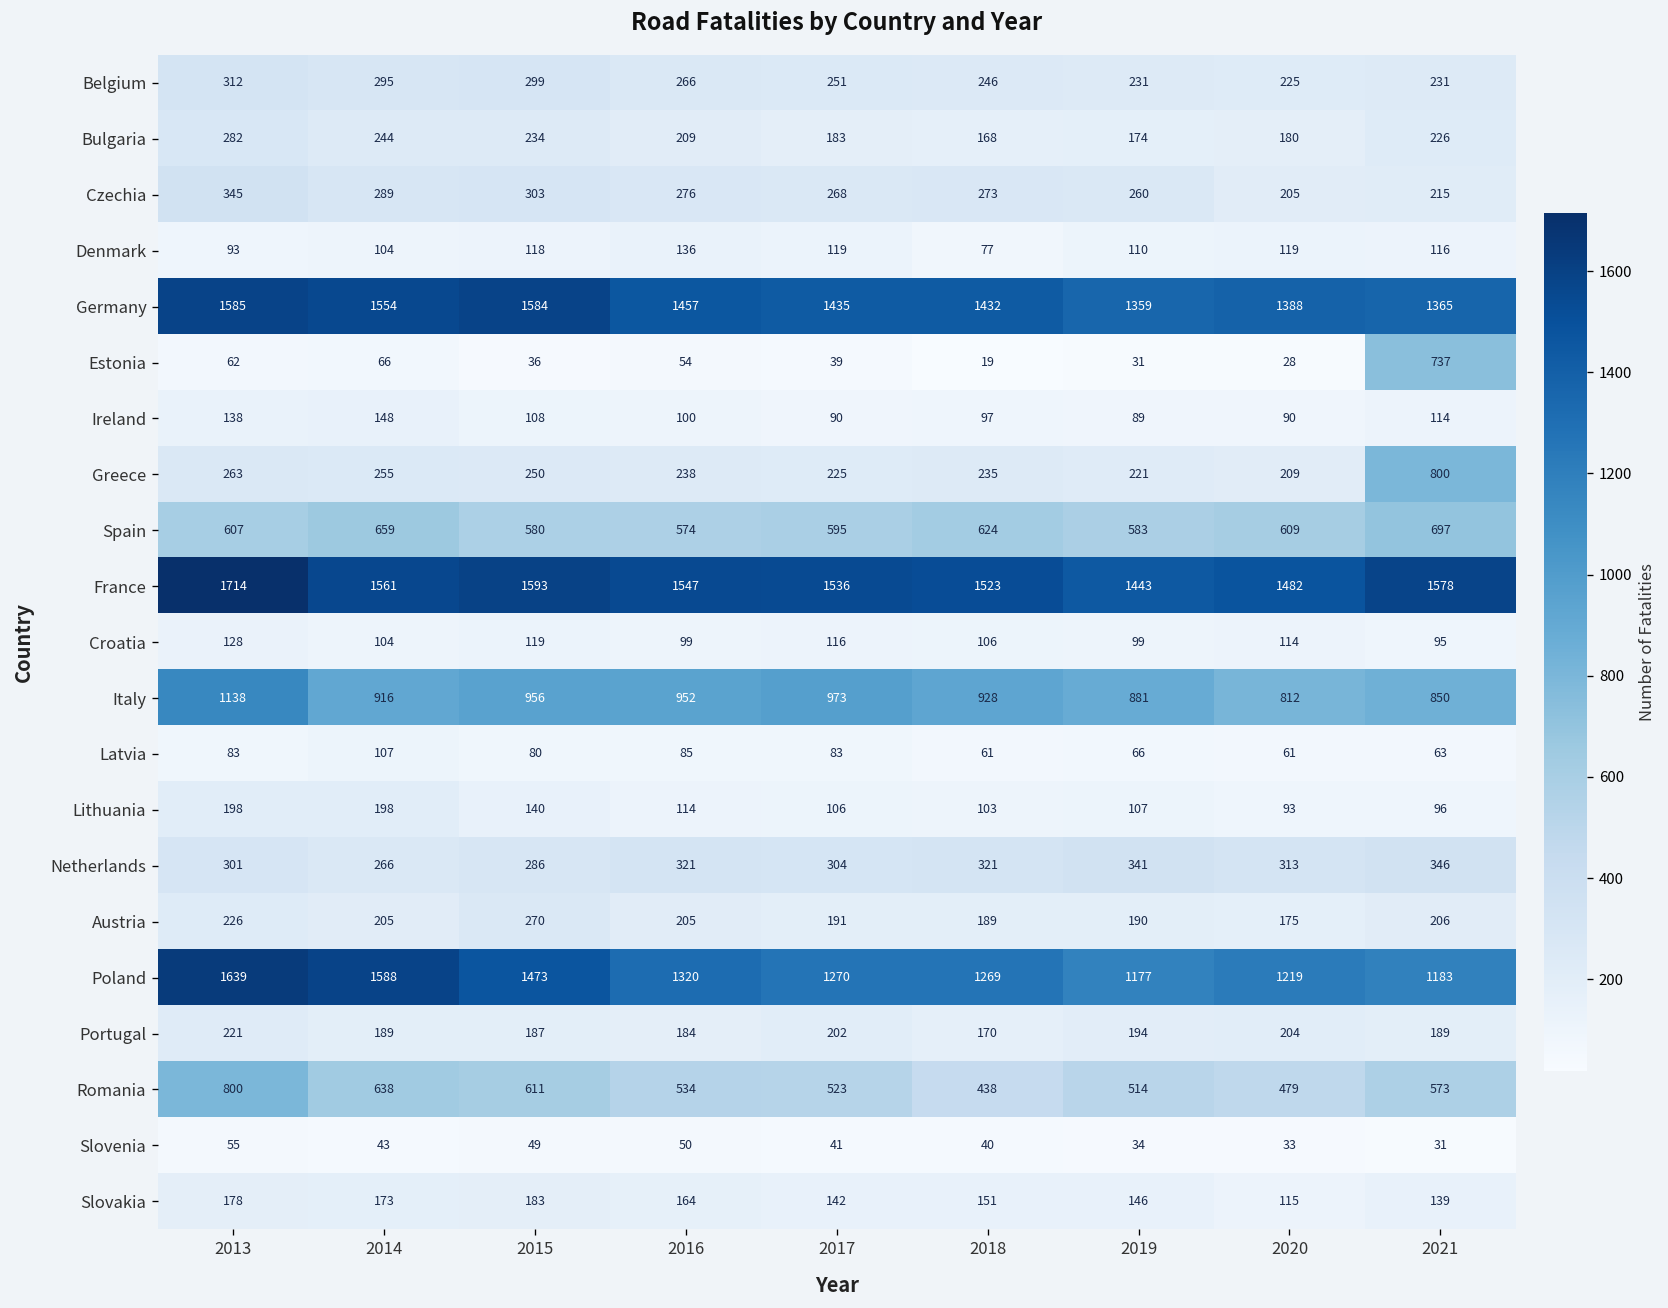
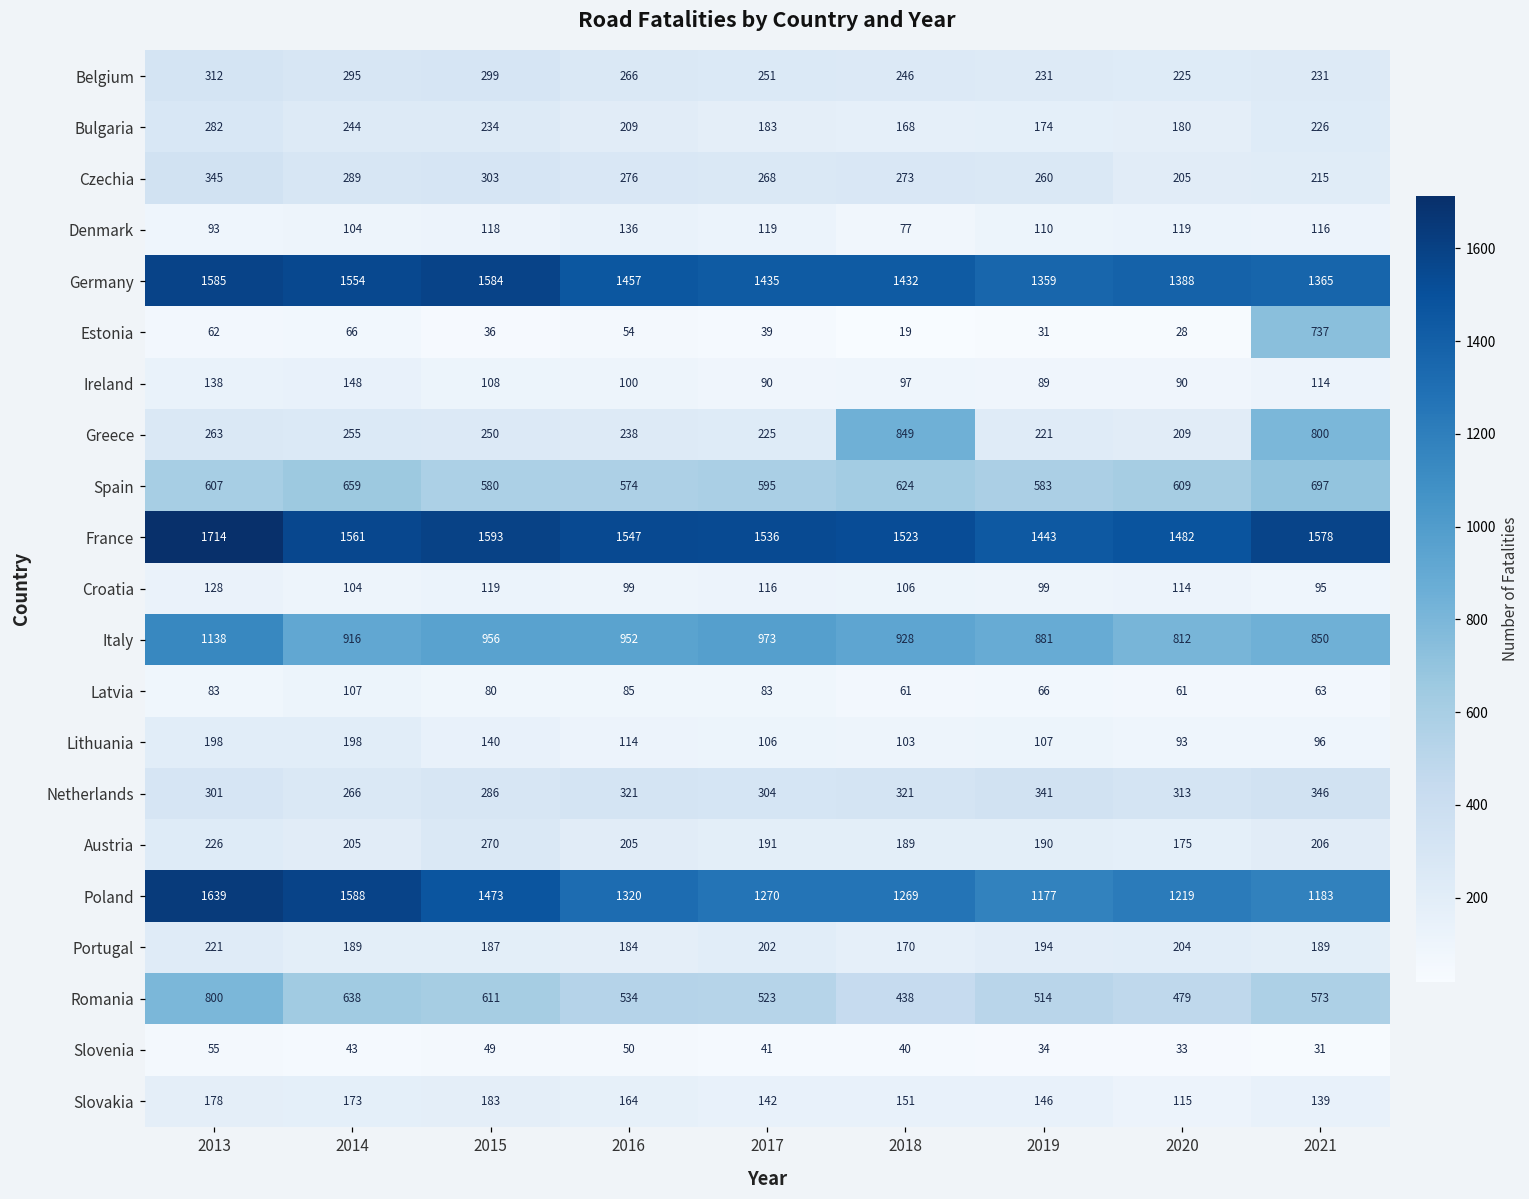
Greece, 2018: 235 -> 849
